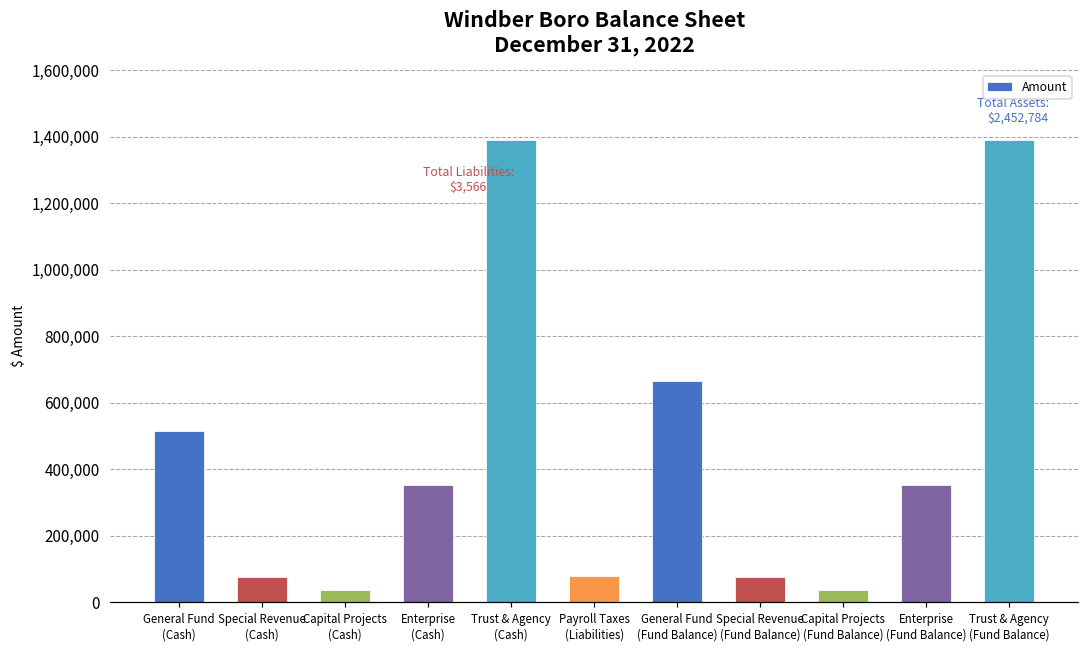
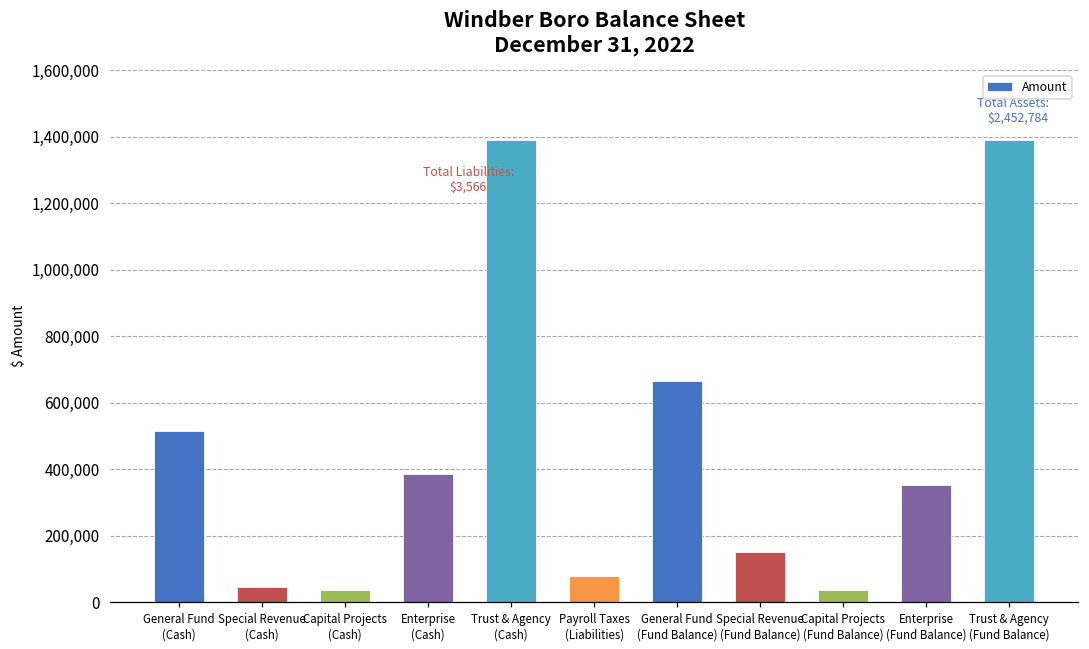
Special Revenue (Cash): 80,000 -> 50,000
Enterprise (Cash): 350,000 -> 390,000
Special Revenue (Fund Balance): 80,000 -> 150,000
